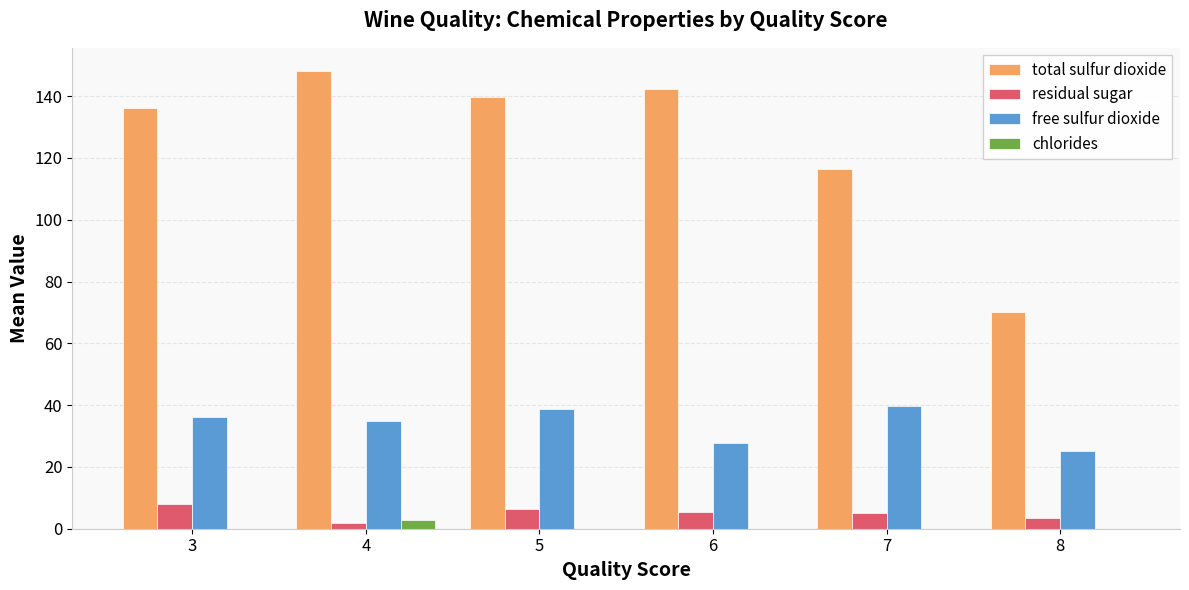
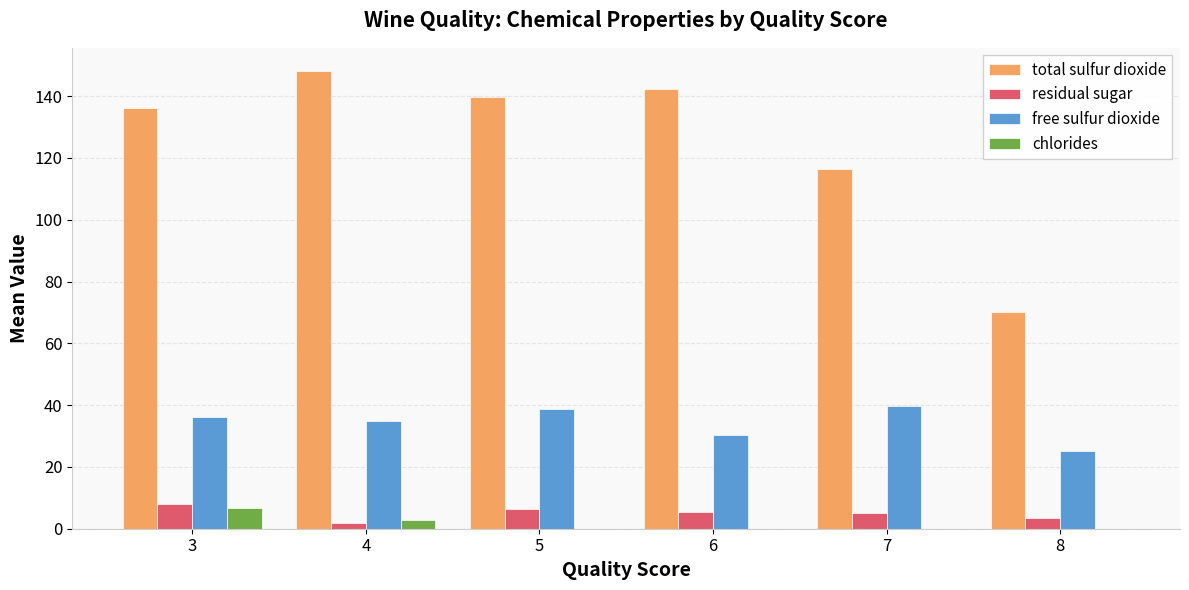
chlorides, 3: 0 -> 7
free sulfur dioxide, 6: 28 -> 30
